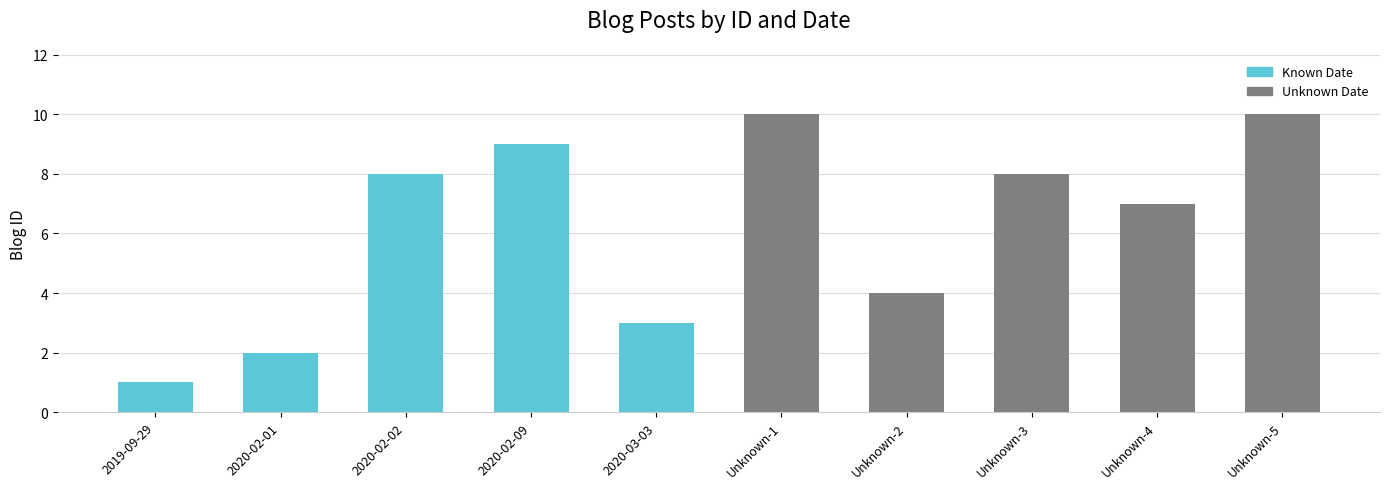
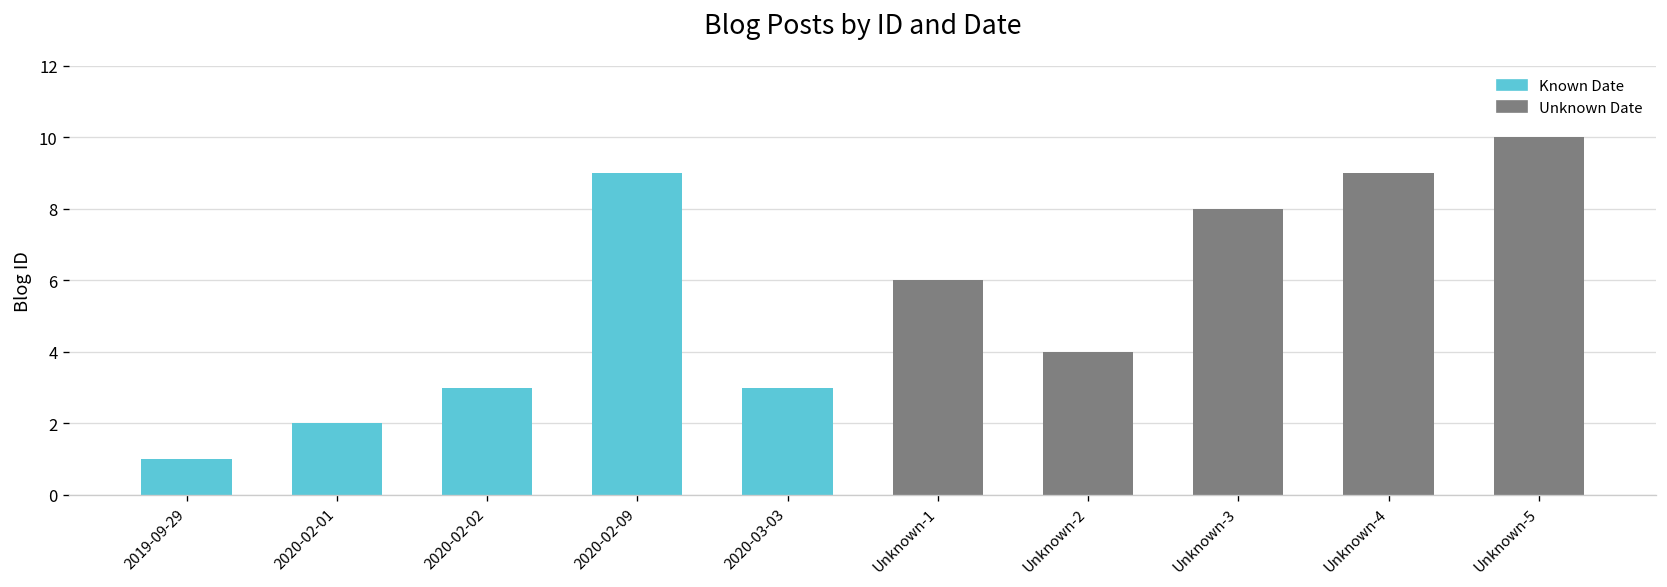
2020-02-02: 8 -> 3
Unknown-1: 10 -> 6
Unknown-4: 7 -> 9
